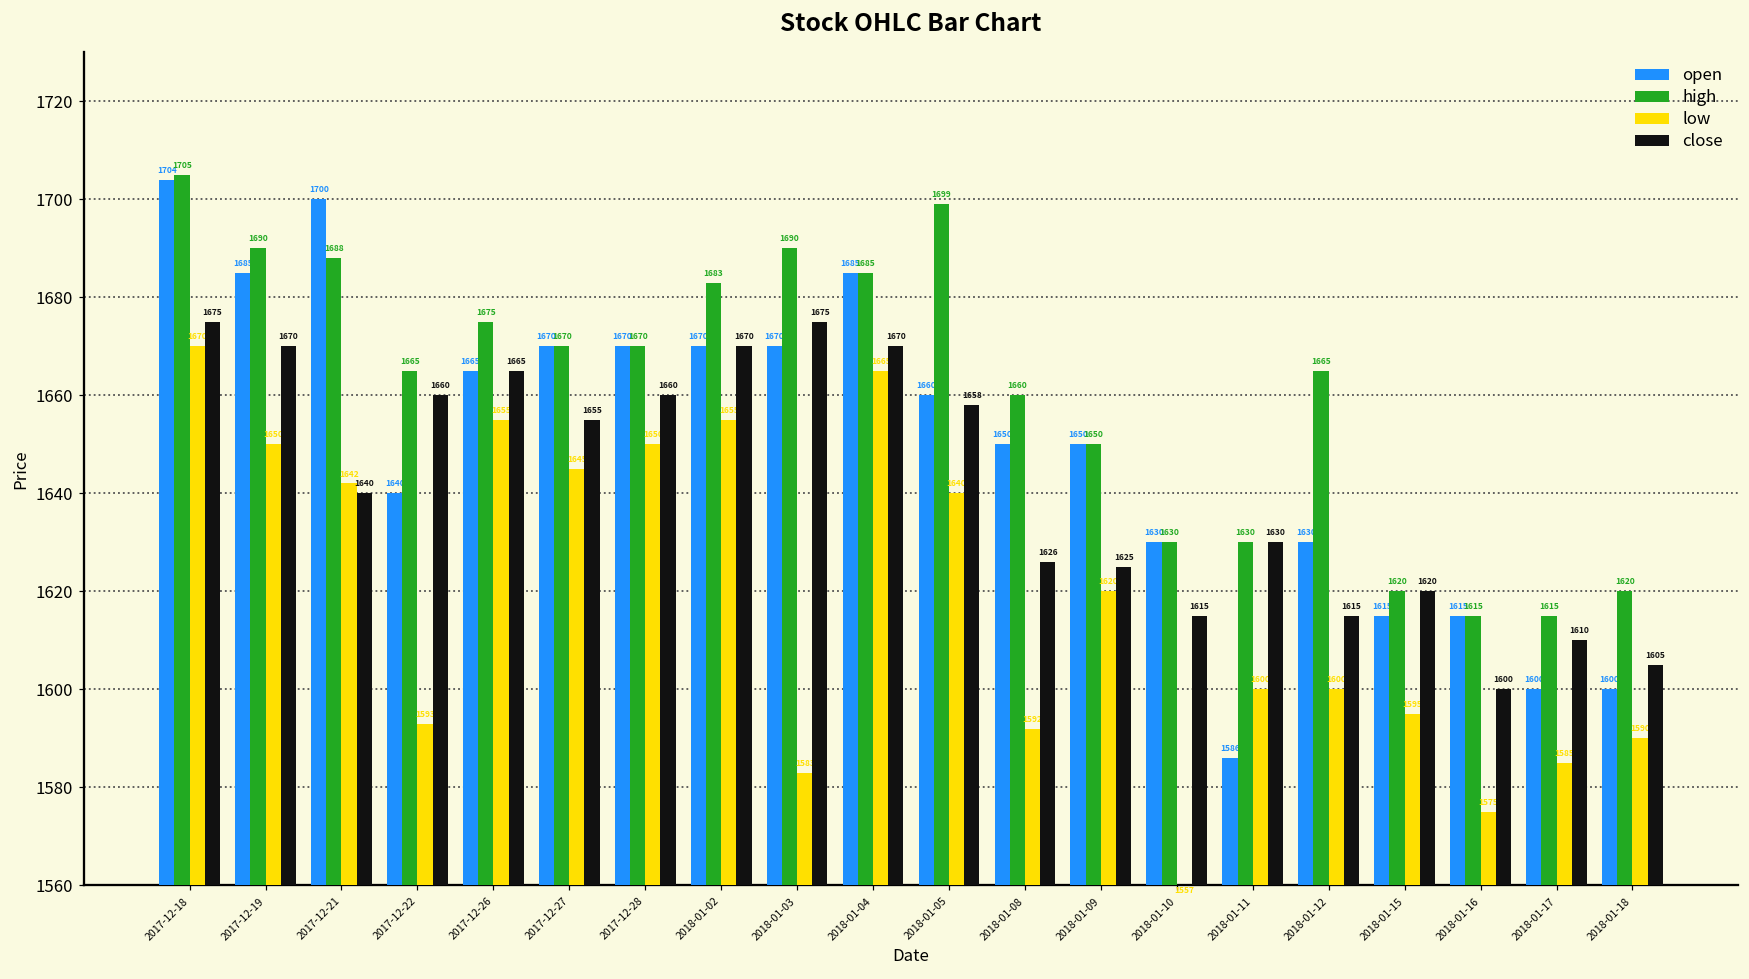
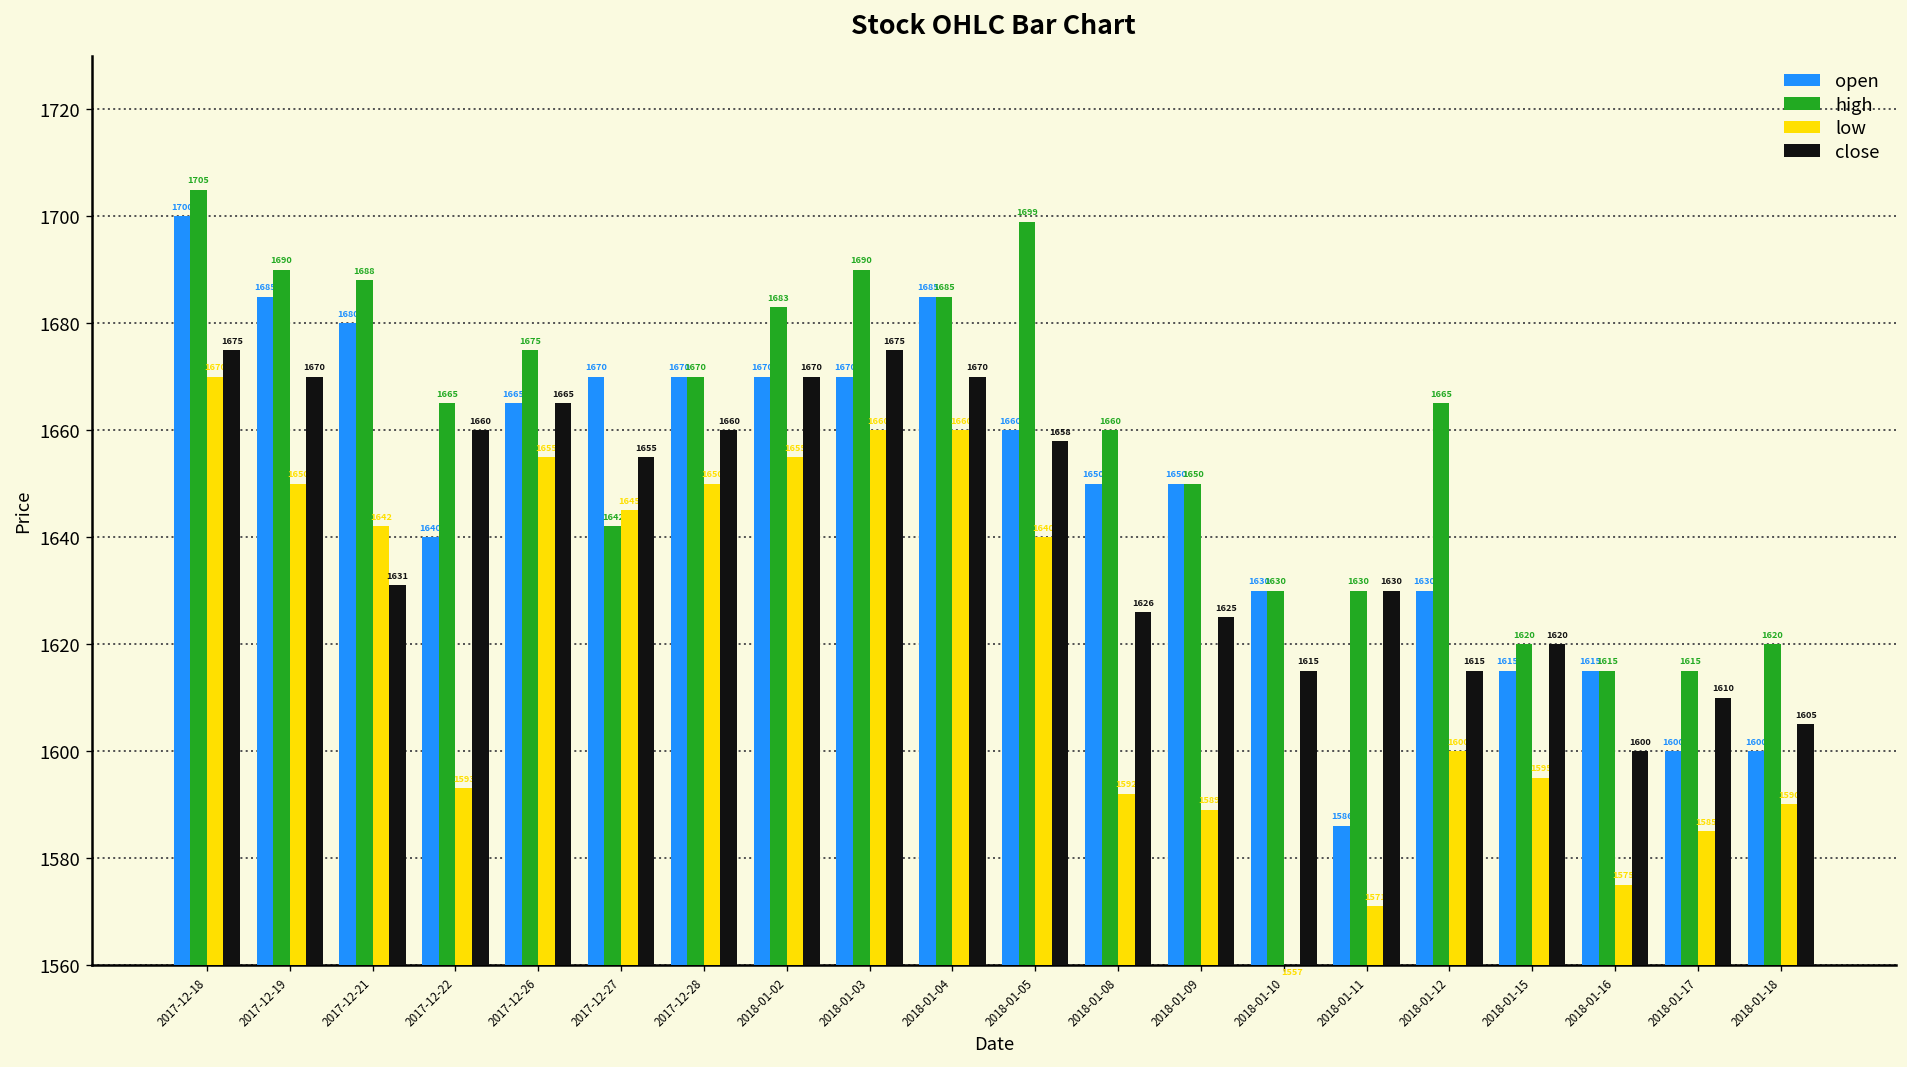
open, 2017-12-18: 1704 -> 1700
open, 2017-12-21: 1700 -> 1680
close, 2017-12-21: 1640 -> 1631
high, 2017-12-27: 1670 -> 1642
low, 2018-01-03: 1583 -> 1660
low, 2018-01-04: 1665 -> 1660
low, 2018-01-09: 1620 -> 1589
low, 2018-01-11: 1600 -> 1571
